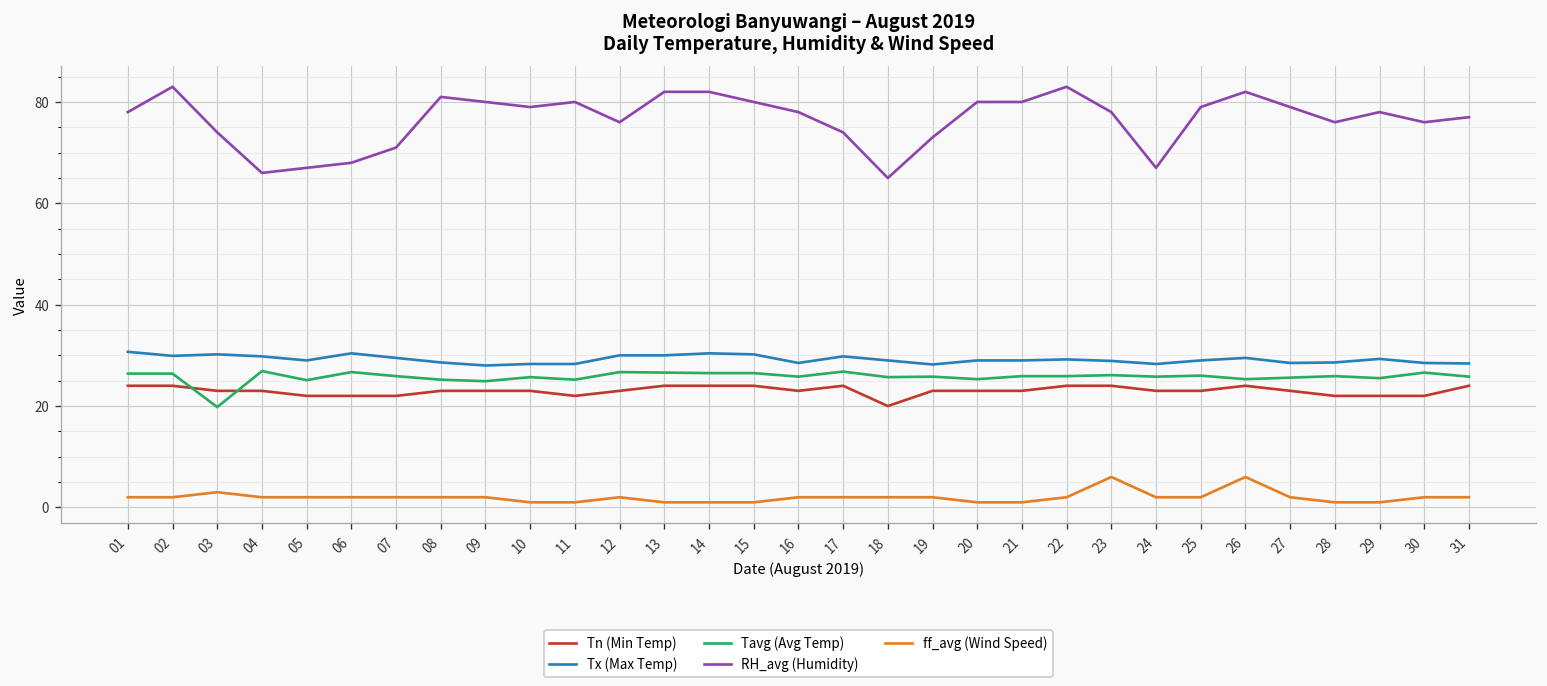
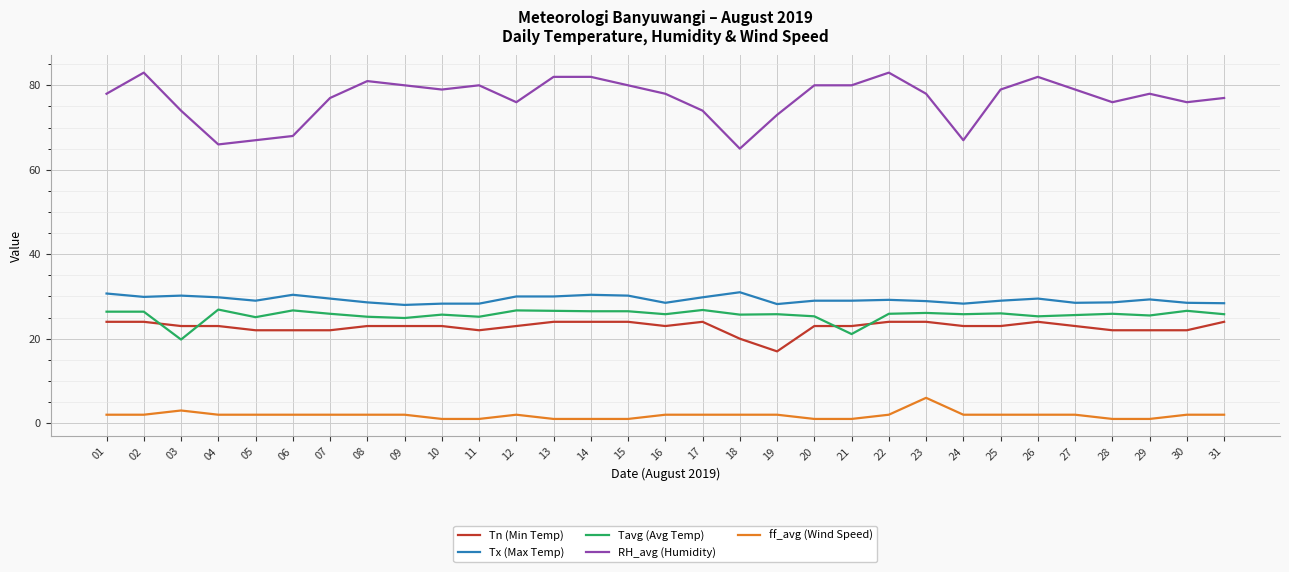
RH_avg (Humidity), 07: 71 -> 77
Tx (Max Temp), 18: 29 -> 31
Tn (Min Temp), 19: 23 -> 17
Tavg (Avg Temp), 21: 26 -> 21
ff_avg (Wind Speed), 26: 6 -> 2
